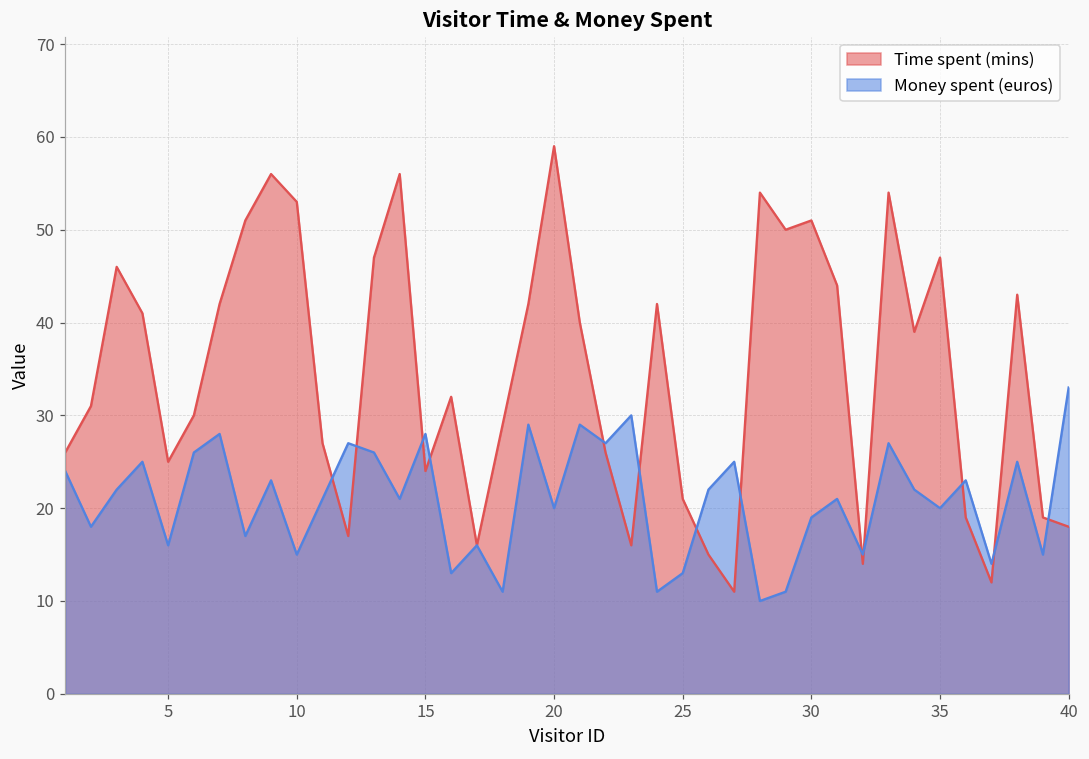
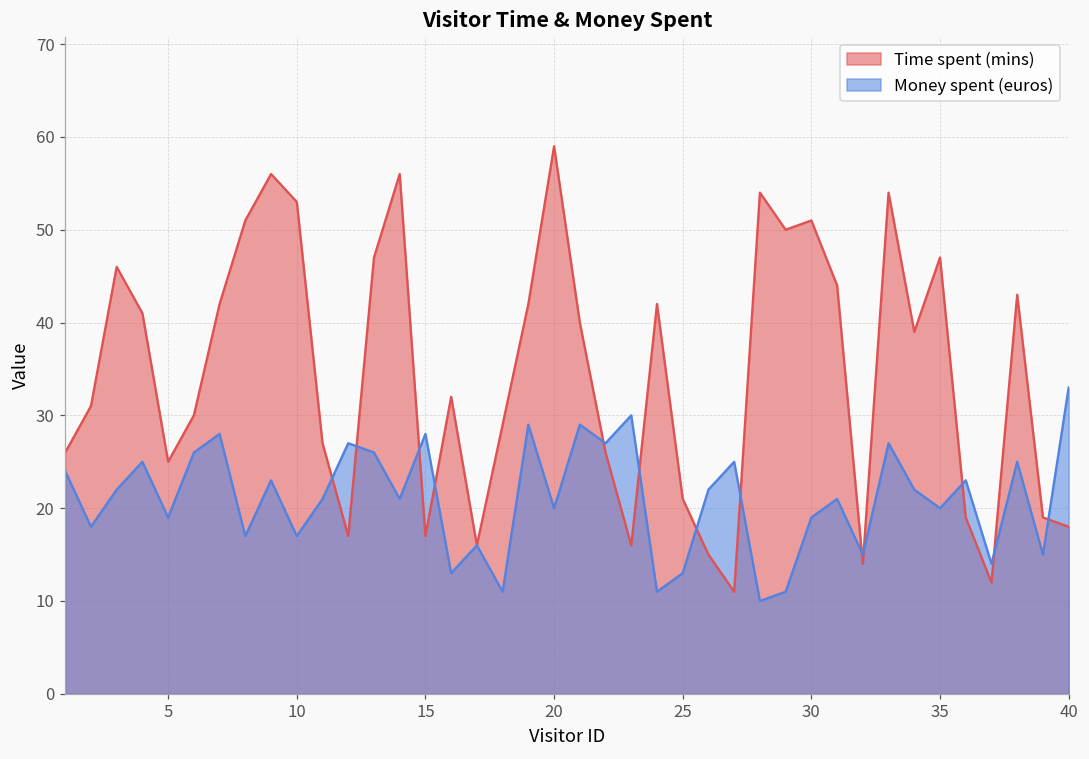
Money spent (euros), 5: 16 -> 19
Money spent (euros), 10: 15 -> 17
Time spent (mins), 15: 24 -> 17
